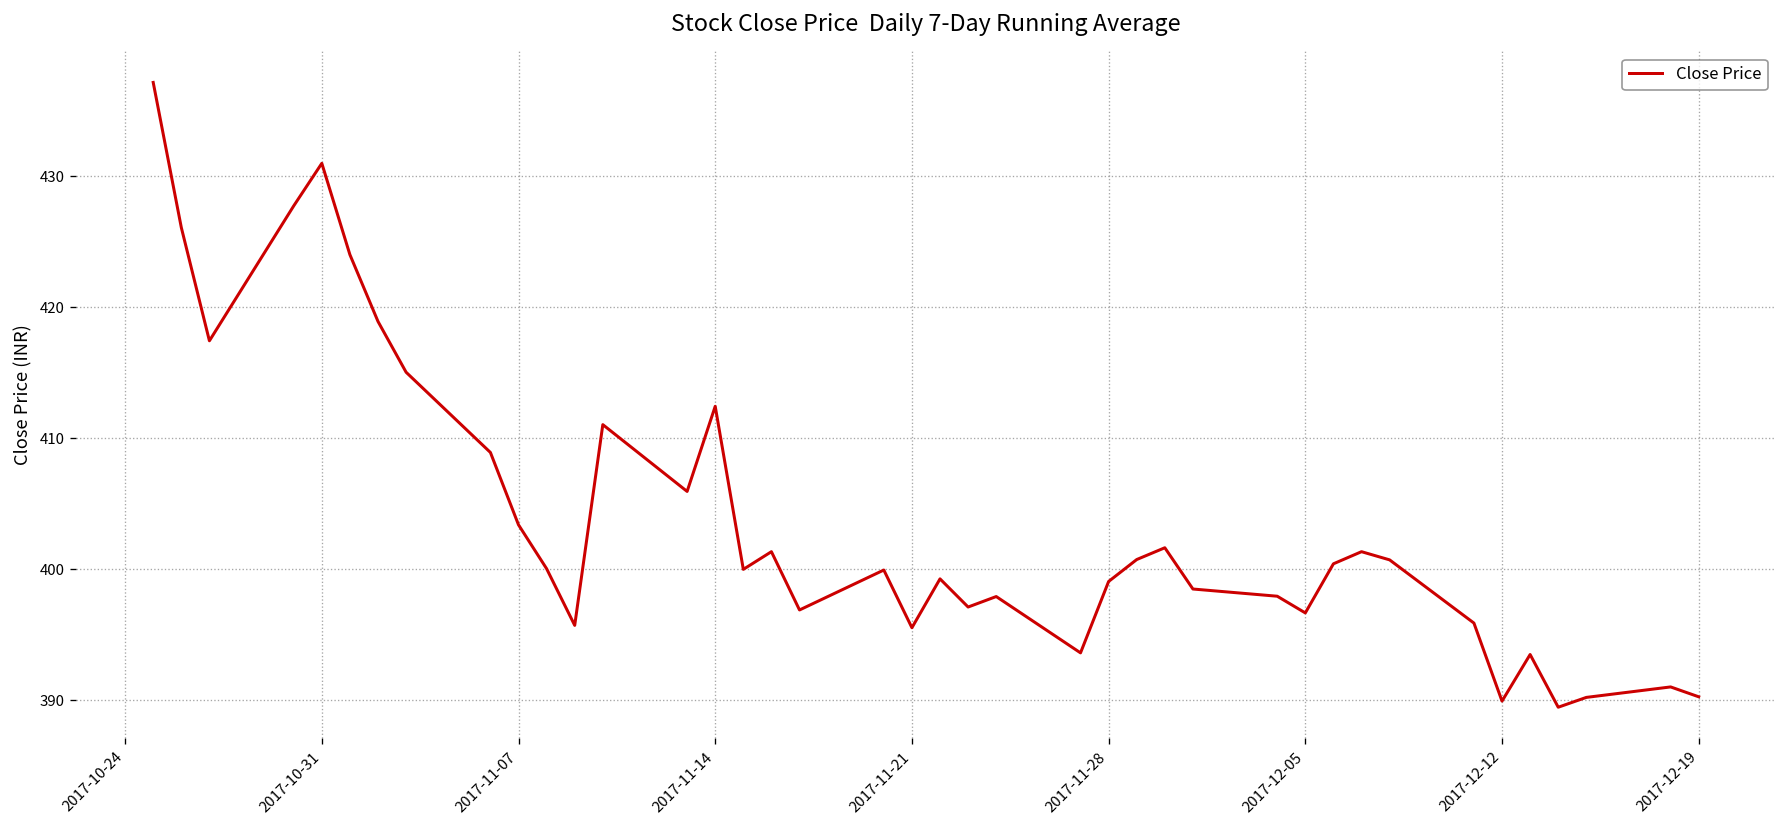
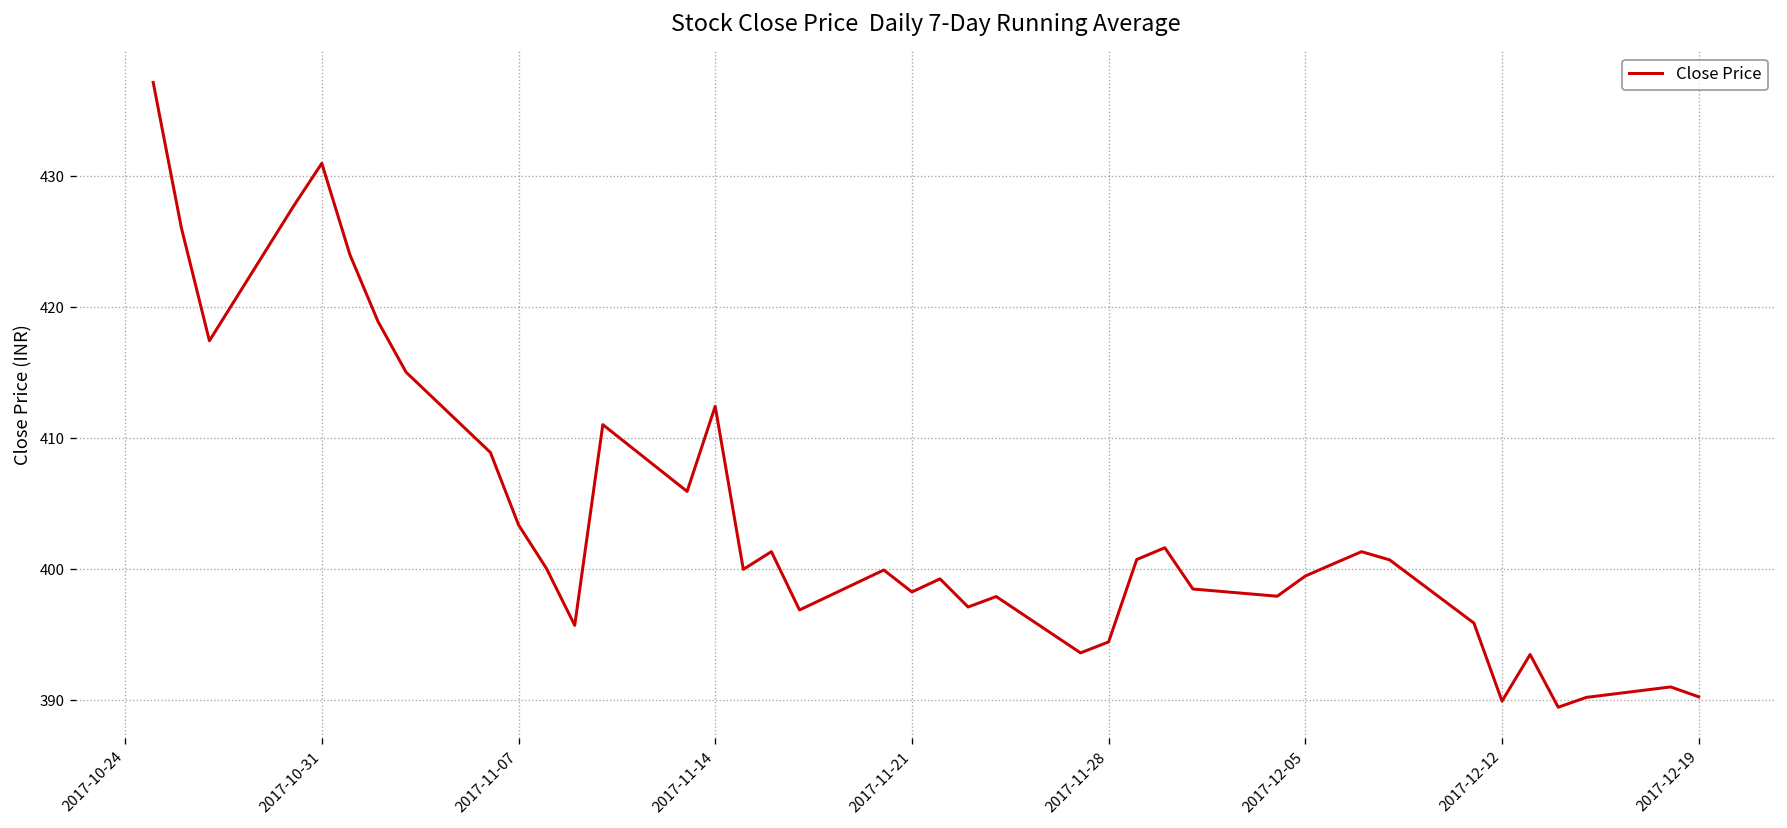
2017-11-21: 395.5 -> 398.3
2017-11-28: 399.0 -> 394.4
2017-12-05: 396.6 -> 399.5
